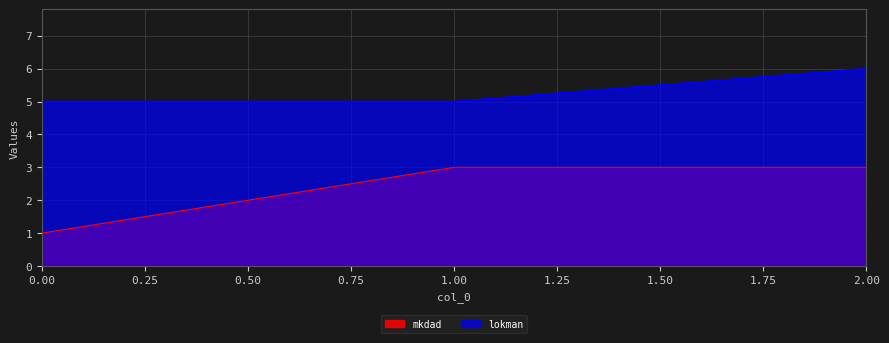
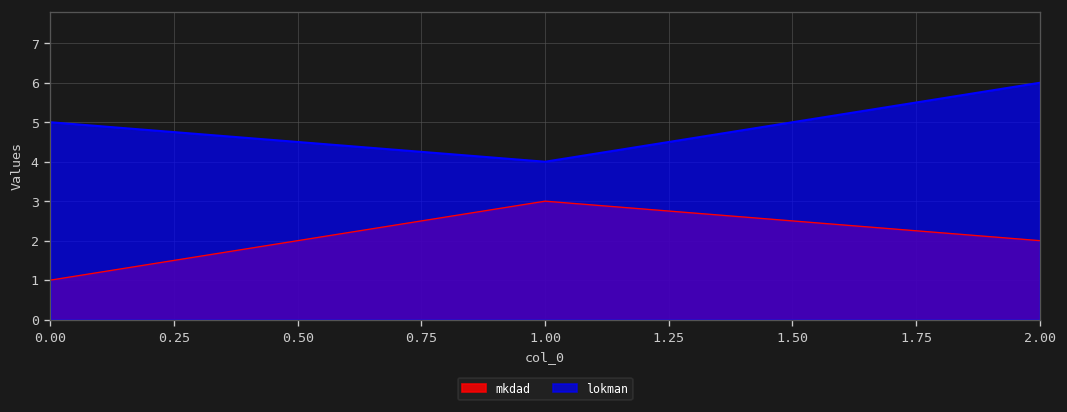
lokman, 1.00: 5 -> 4
mkdad, 2.00: 3 -> 2
